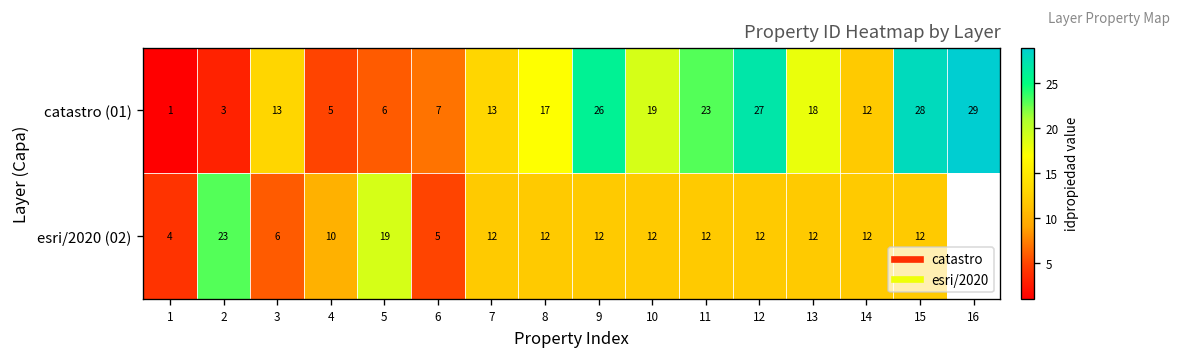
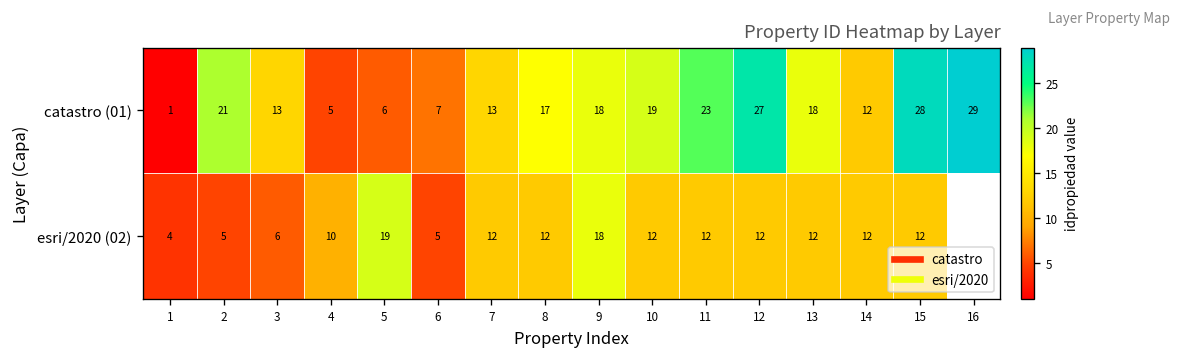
catastro (01), 2: 3 -> 21
catastro (01), 9: 26 -> 18
esri/2020 (02), 2: 23 -> 5
esri/2020 (02), 9: 12 -> 18
